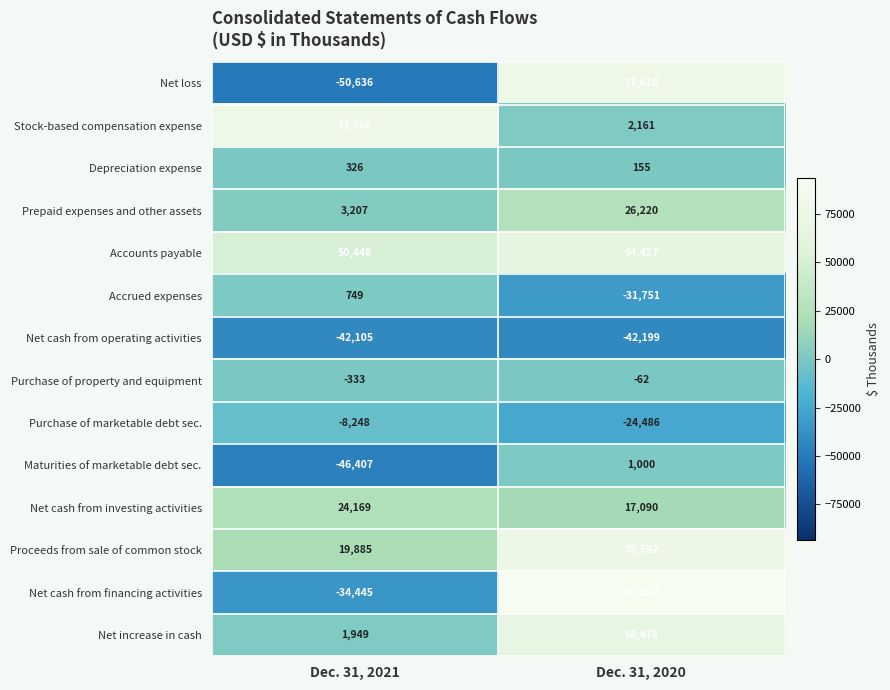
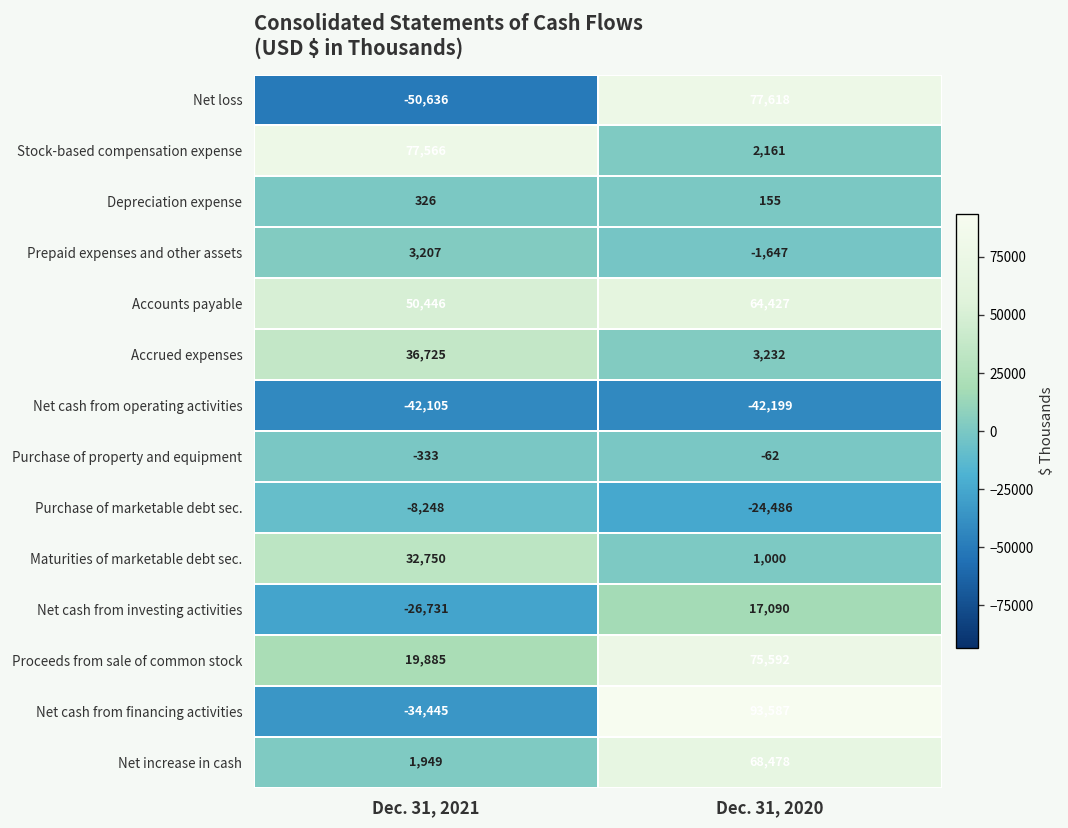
Prepaid expenses and other assets, Dec. 31, 2020: 26,220 -> -1,647
Accrued expenses, Dec. 31, 2021: 749 -> 36,725
Accrued expenses, Dec. 31, 2020: -31,751 -> 3,232
Maturities of marketable debt sec., Dec. 31, 2021: -46,407 -> 32,750
Net cash from investing activities, Dec. 31, 2021: 24,169 -> -26,731
